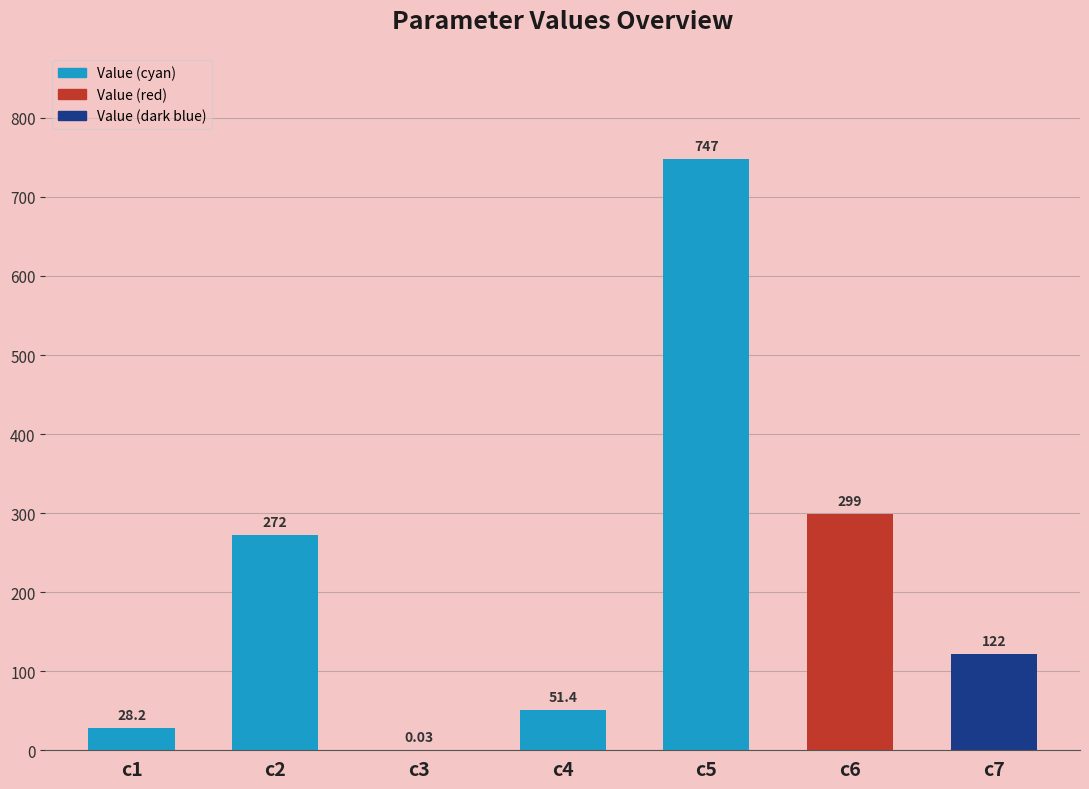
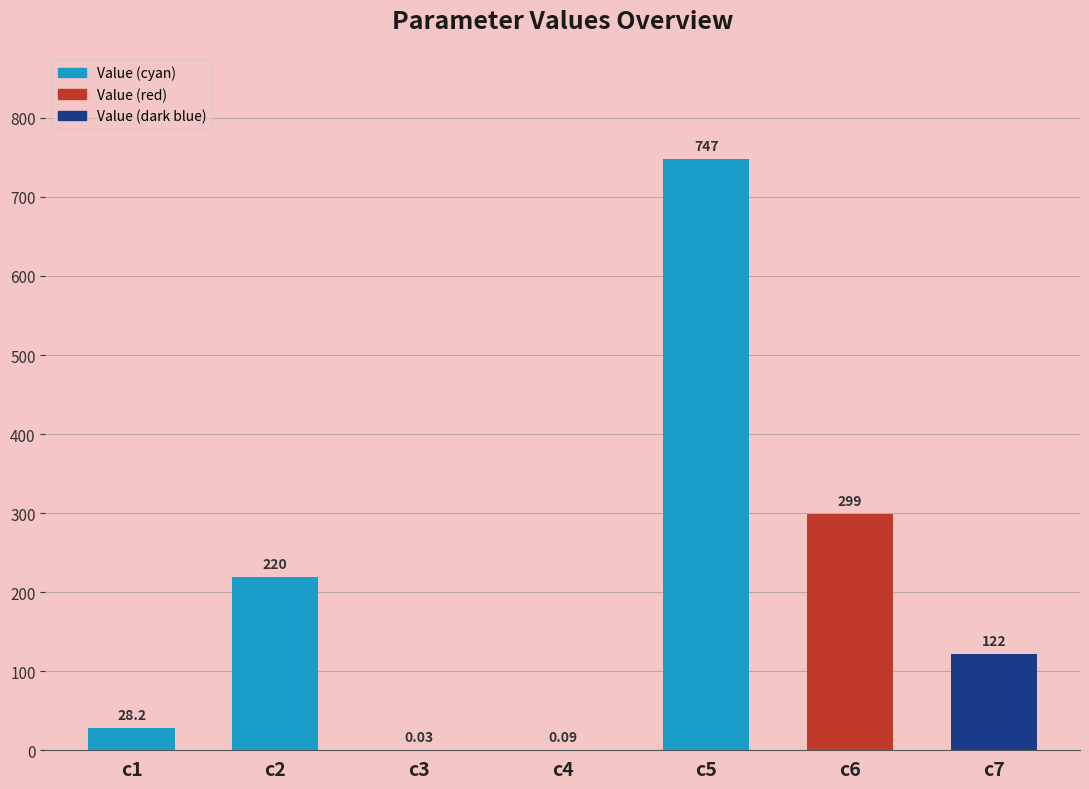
c2: 272 -> 220
c4: 51.4 -> 0.09
